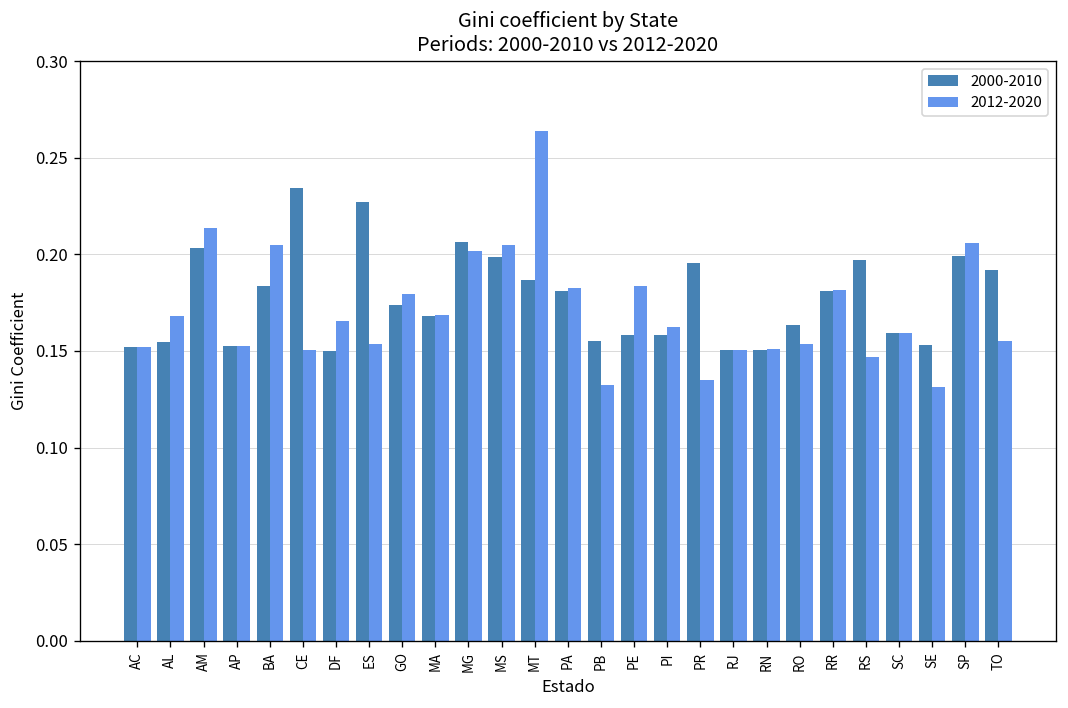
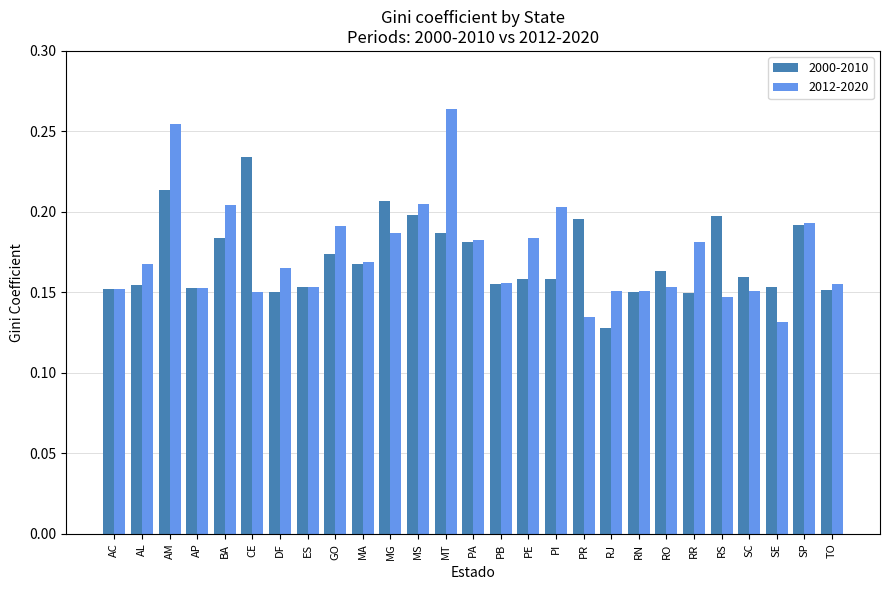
2000-2010, AM: 0.203 -> 0.214
2012-2020, AM: 0.213 -> 0.255
2000-2010, ES: 0.227 -> 0.153
2012-2020, GO: 0.179 -> 0.192
2012-2020, MG: 0.202 -> 0.187
2012-2020, PB: 0.132 -> 0.156
2012-2020, PI: 0.162 -> 0.203
2000-2010, RJ: 0.151 -> 0.128
2000-2010, RR: 0.181 -> 0.150
2012-2020, SC: 0.159 -> 0.151
2000-2010, SP: 0.199 -> 0.192
2012-2020, SP: 0.206 -> 0.193
2000-2010, TO: 0.192 -> 0.152
